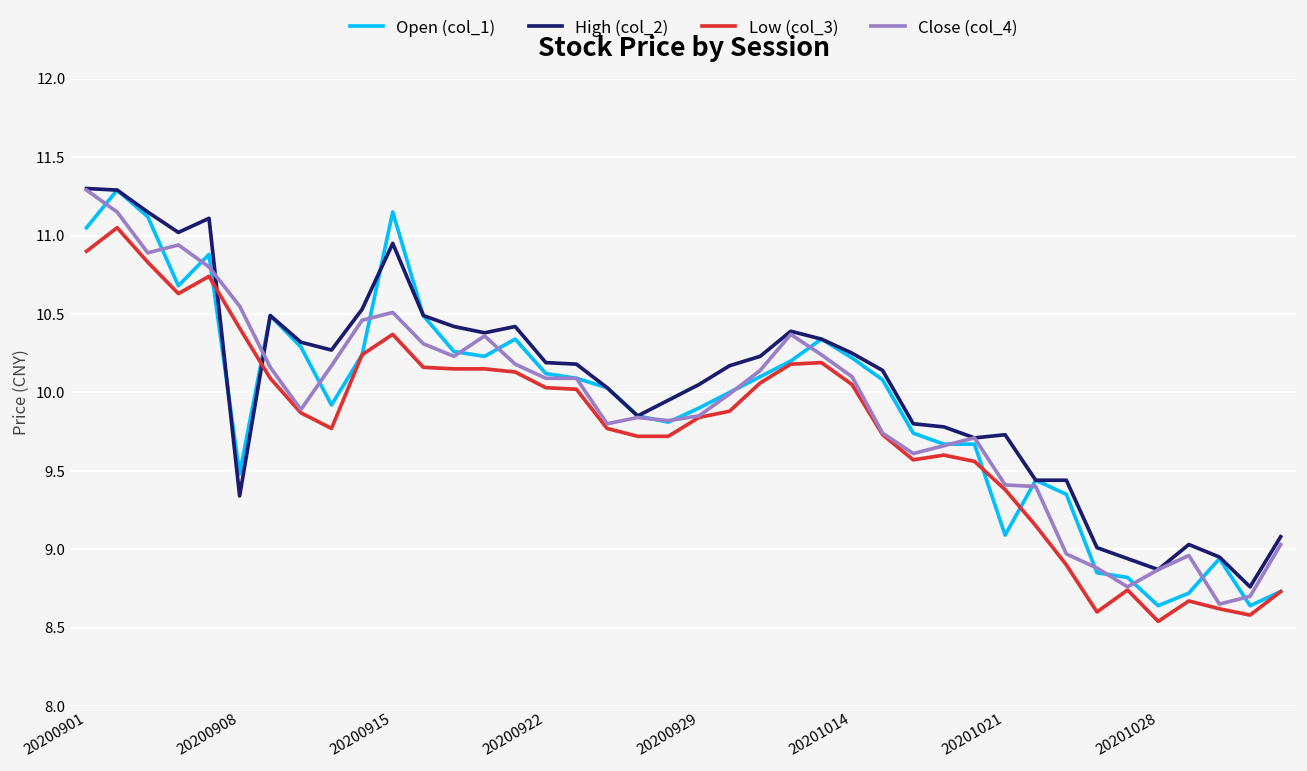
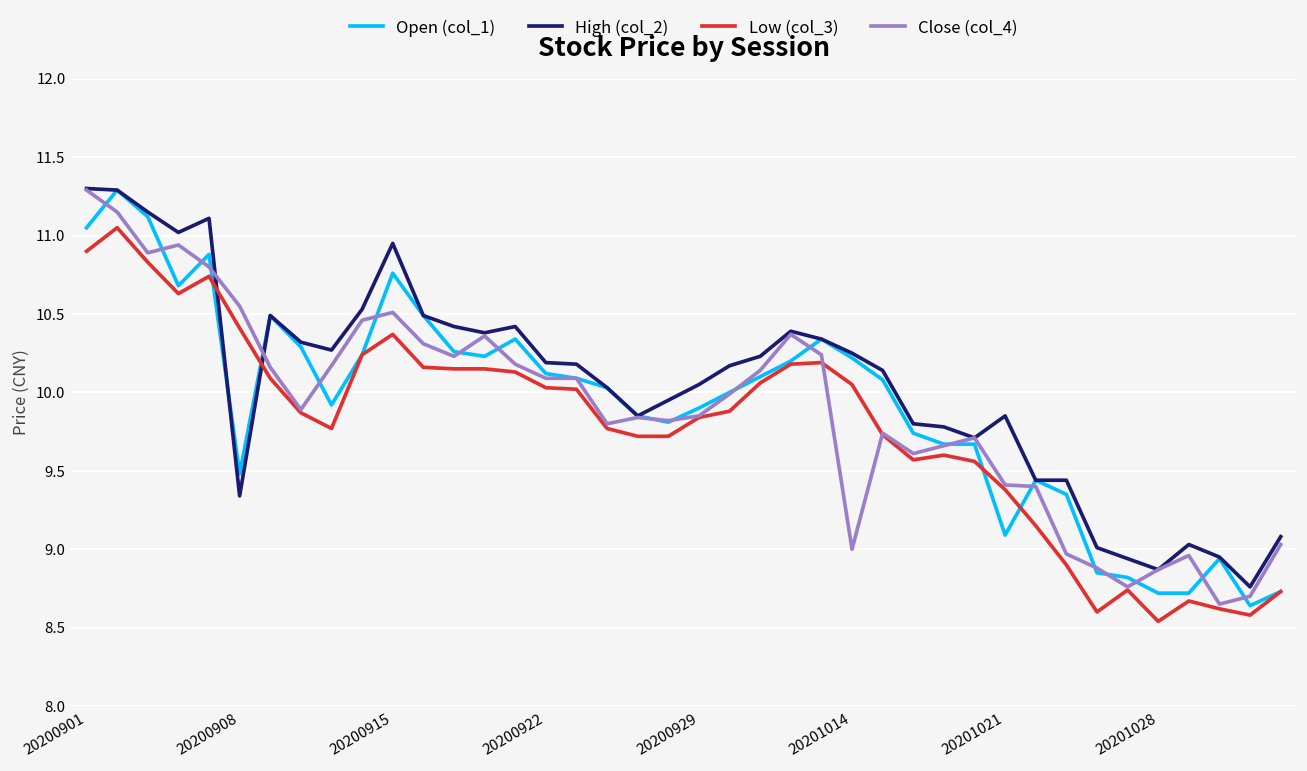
Open (col_1), 20200915: 11.15 -> 10.76
Close (col_4), 20201014: 10.1 -> 9.0
High (col_2), 20201021: 9.73 -> 9.85
Open (col_1), 20201028: 8.64 -> 8.72
